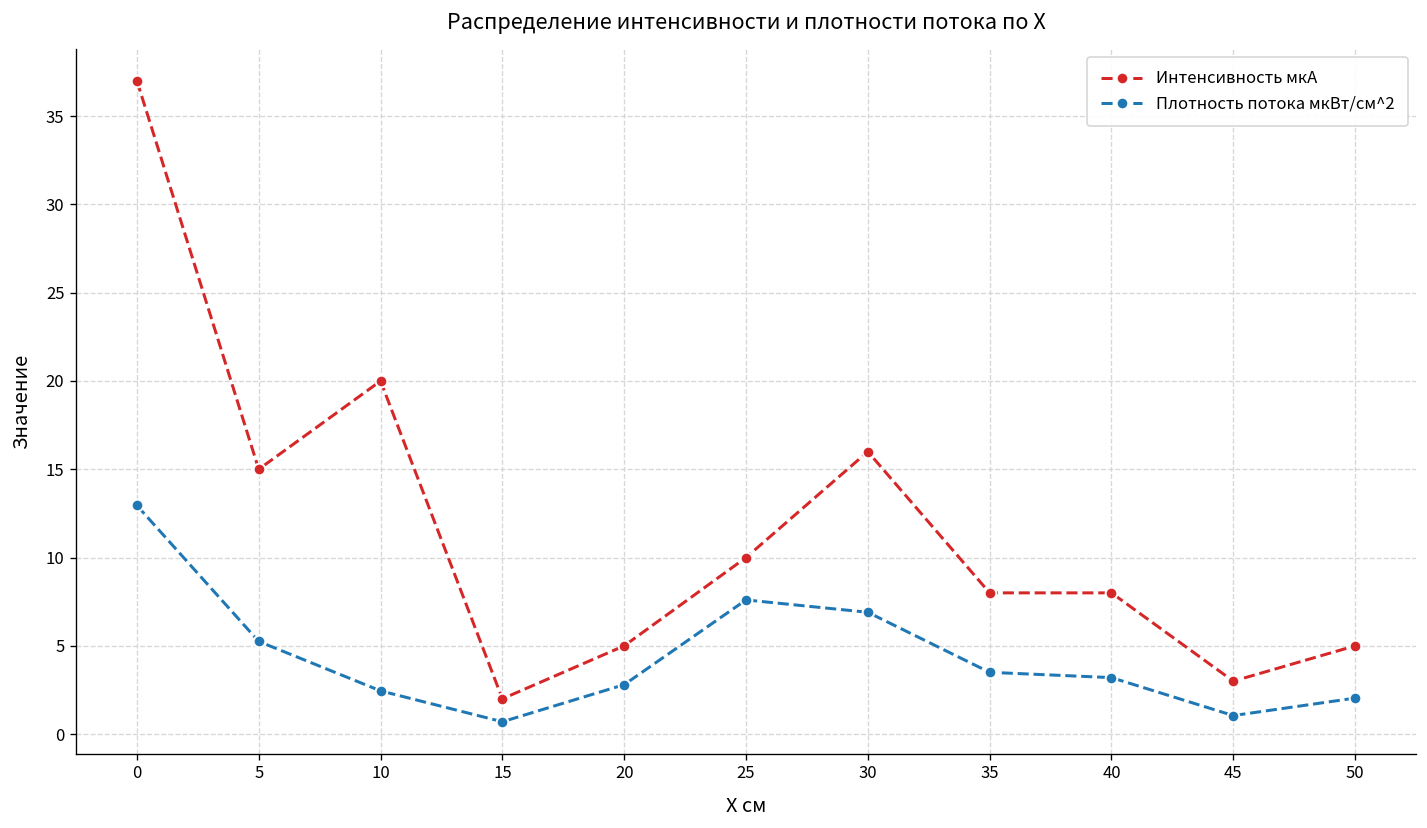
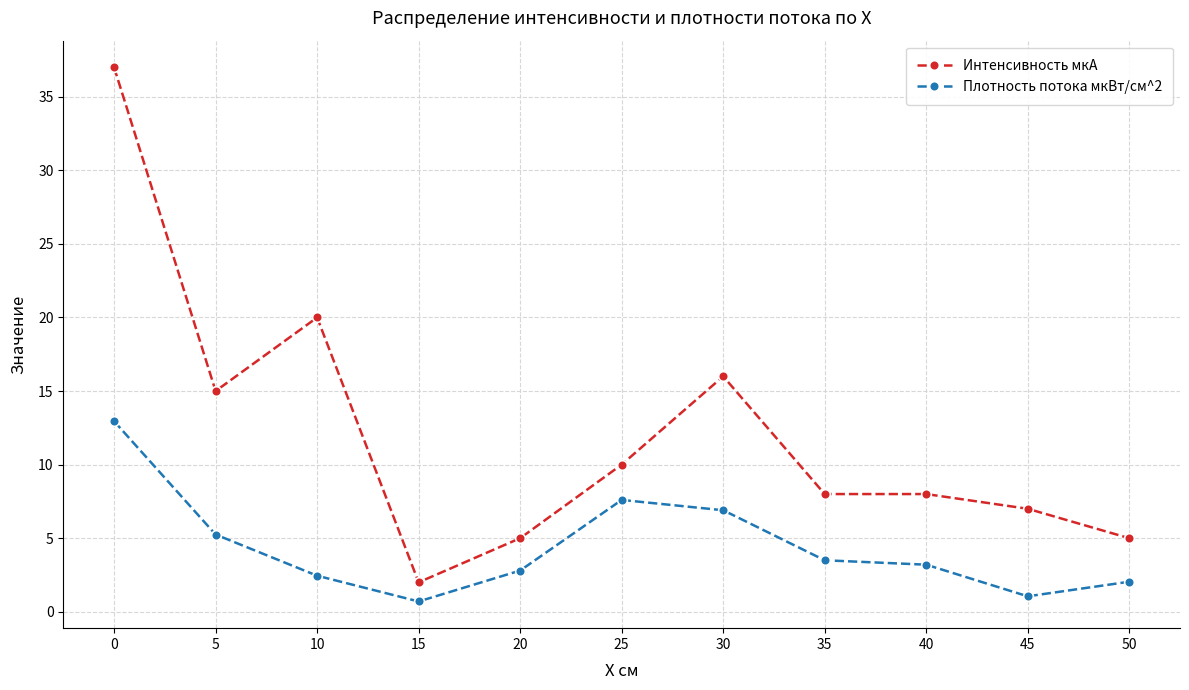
Интенсивность мкА, 45: 3 -> 7
